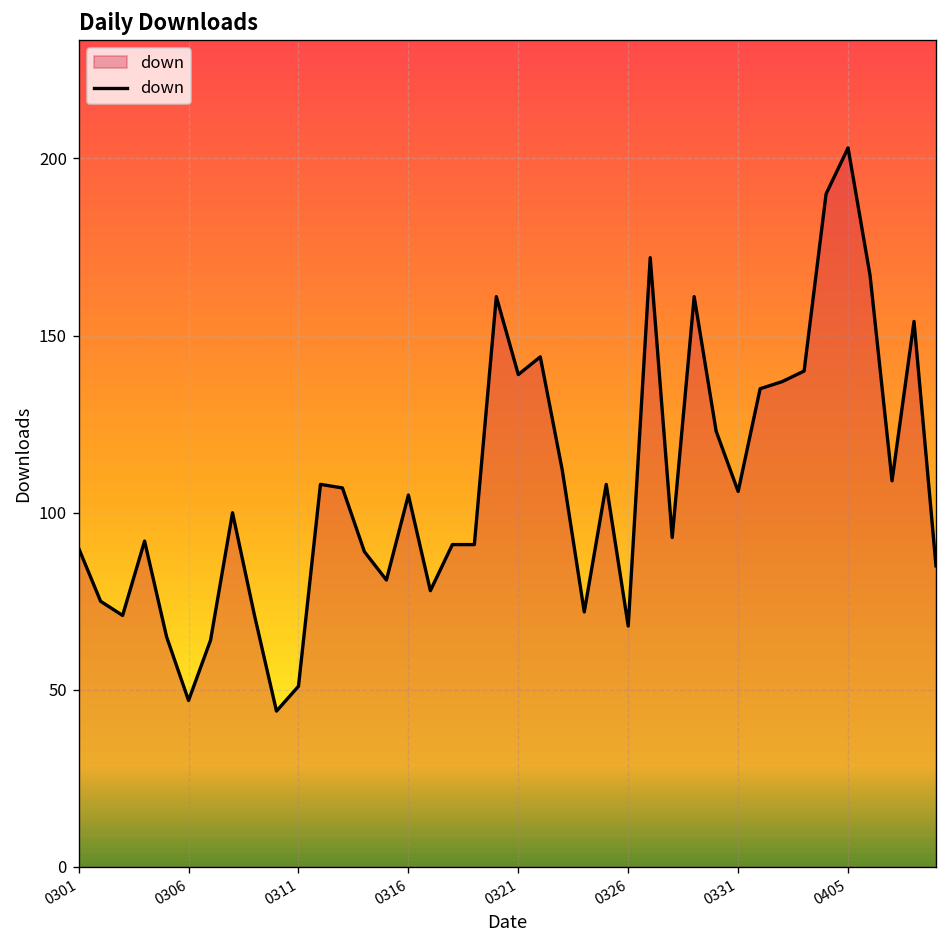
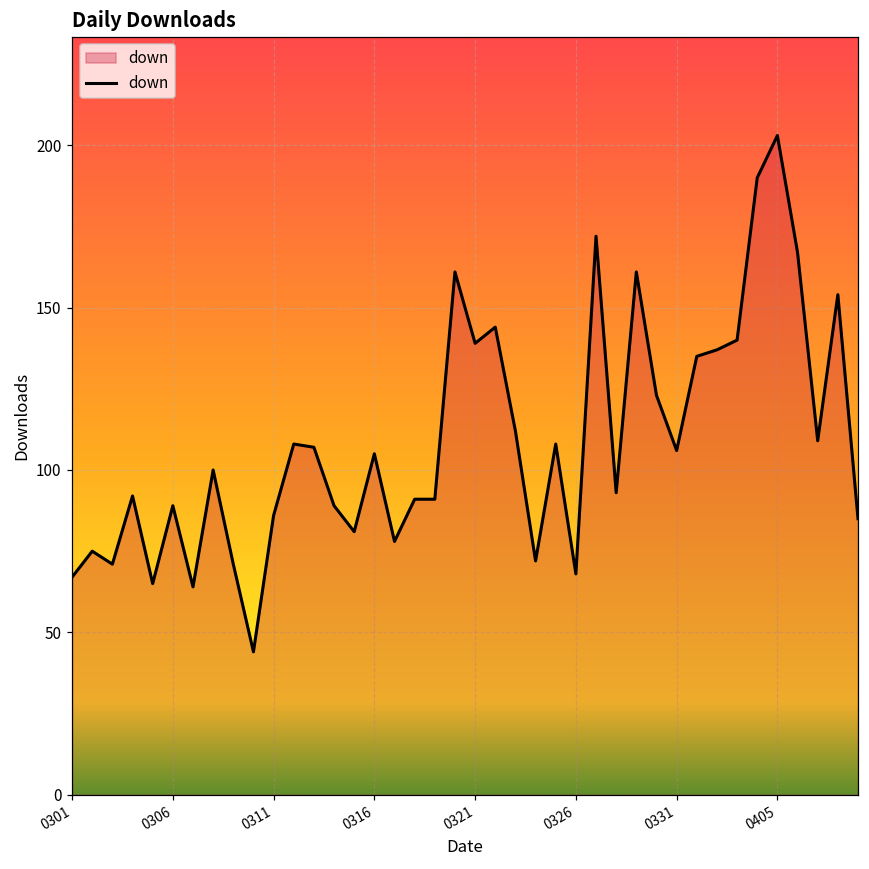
0301: 90 -> 67
0306: 47 -> 89
0311: 51 -> 86
